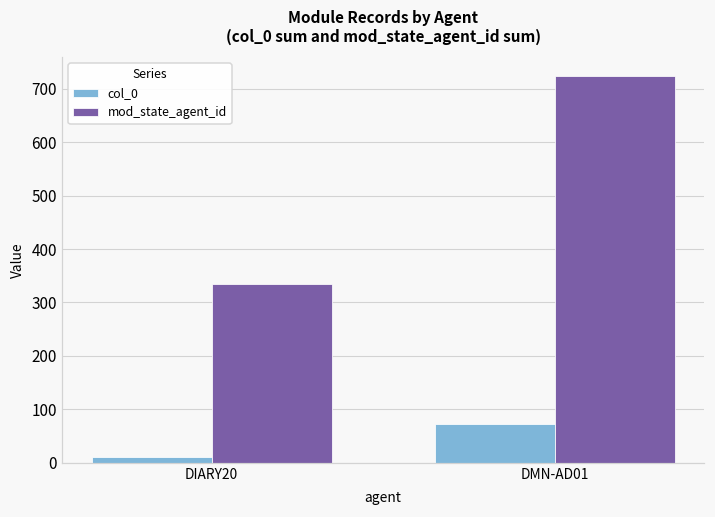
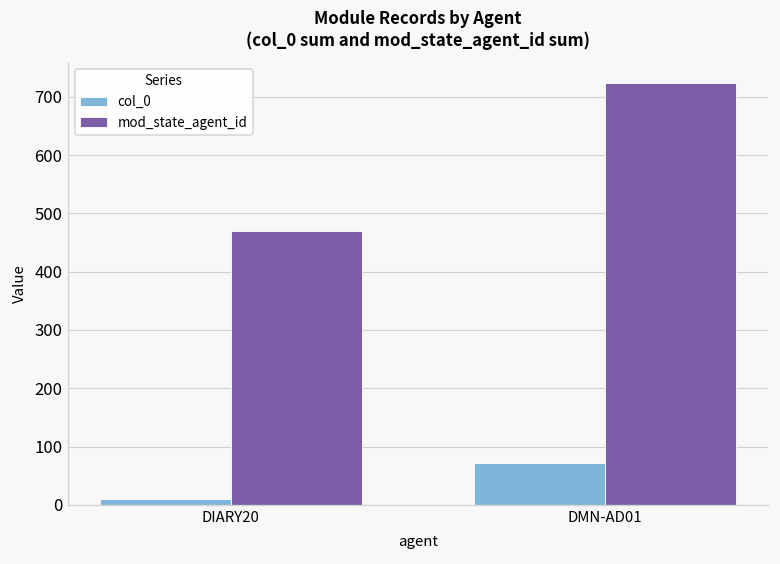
mod_state_agent_id, DIARY20: 340 -> 470
